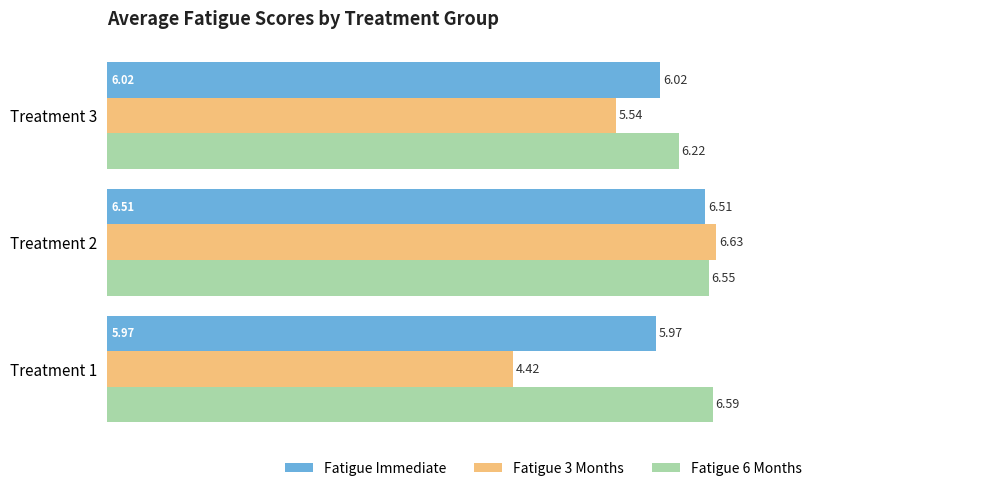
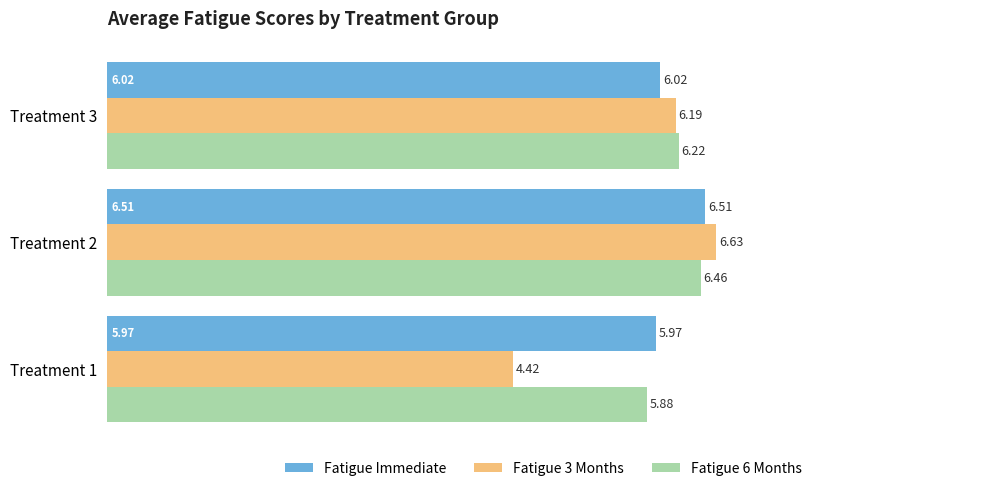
Fatigue 3 Months, Treatment 3: 5.54 -> 6.19
Fatigue 6 Months, Treatment 2: 6.55 -> 6.46
Fatigue 6 Months, Treatment 1: 6.59 -> 5.88
